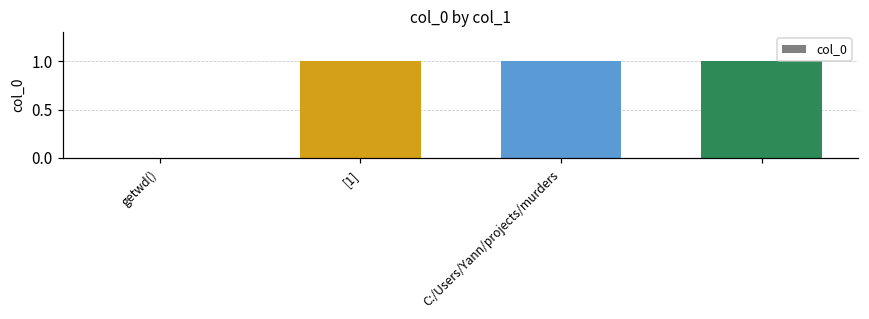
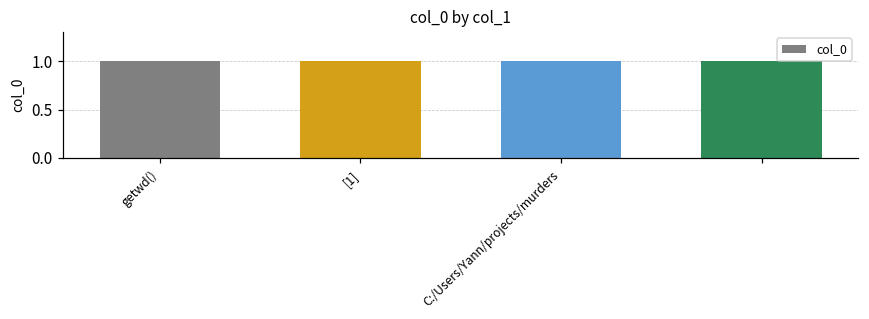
getwd(): 0 -> 1
